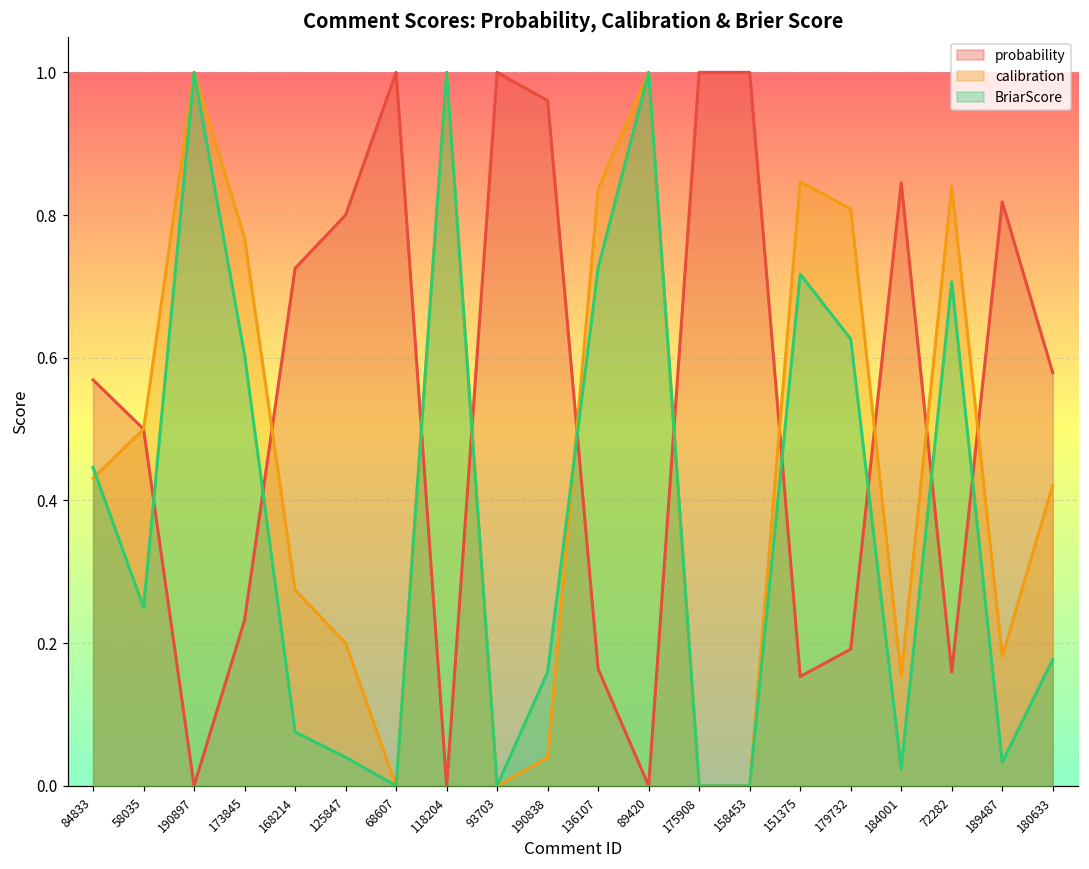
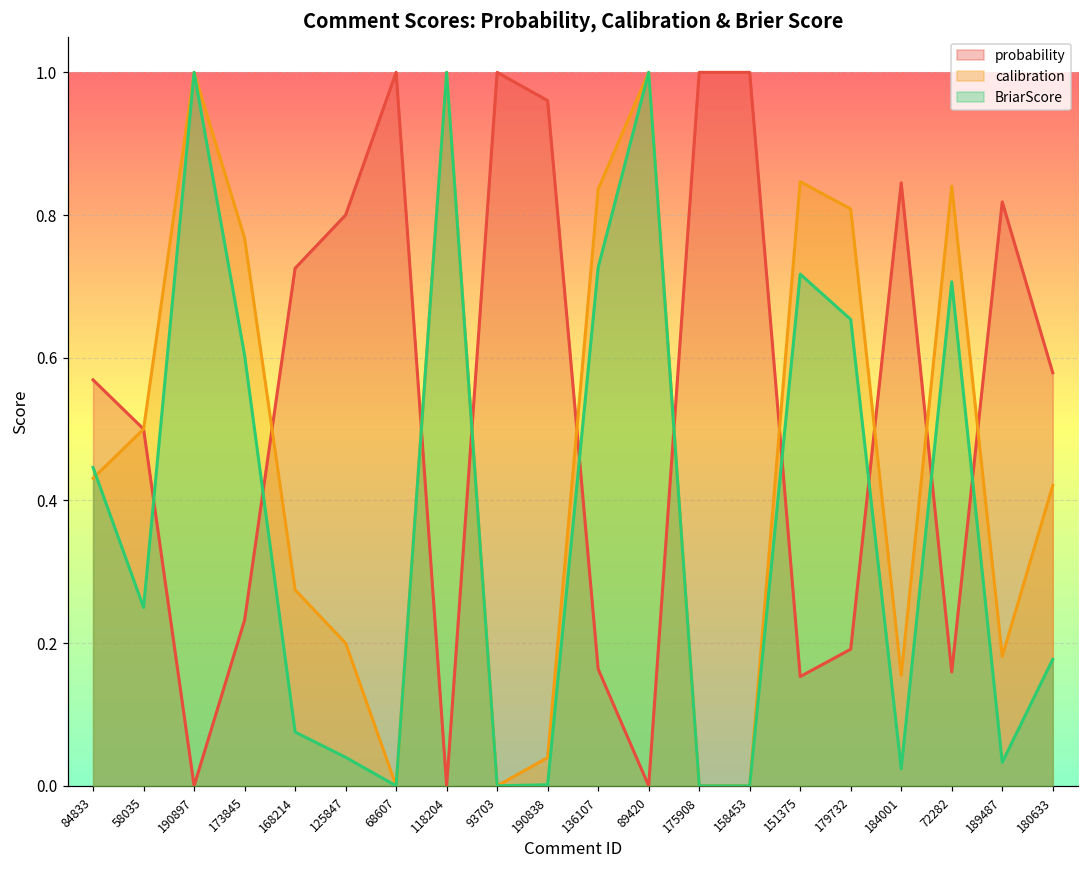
BriarScore, 190838: 0.16 -> 0.00
BriarScore, 179732: 0.63 -> 0.65
